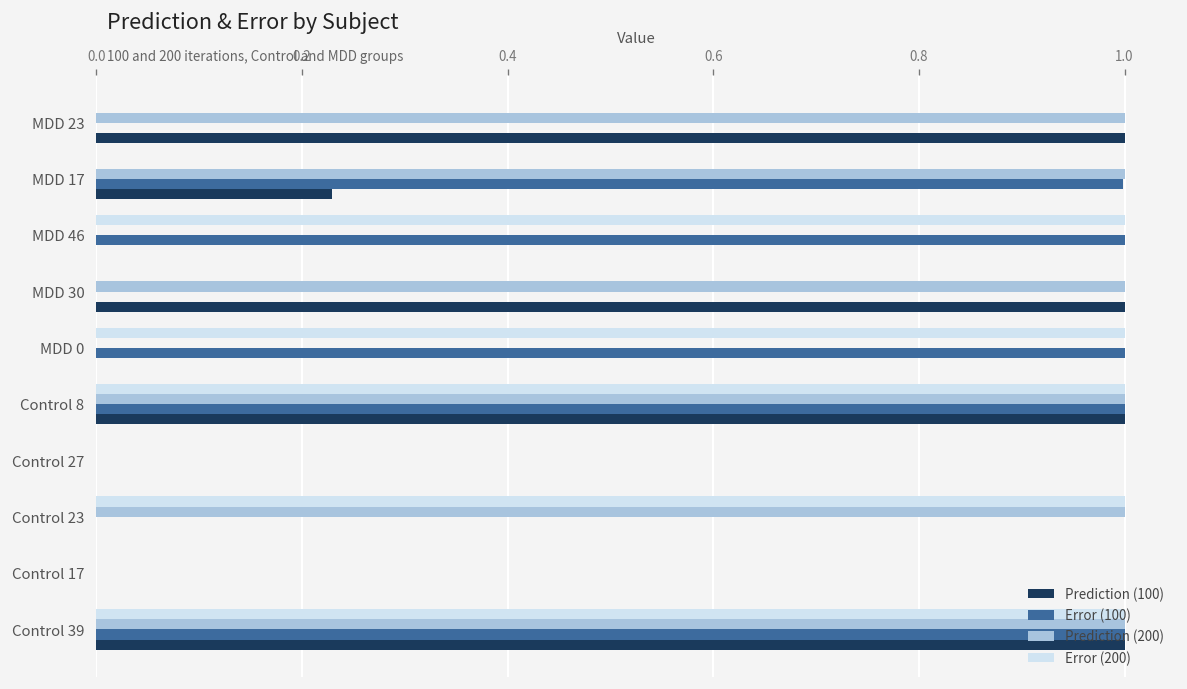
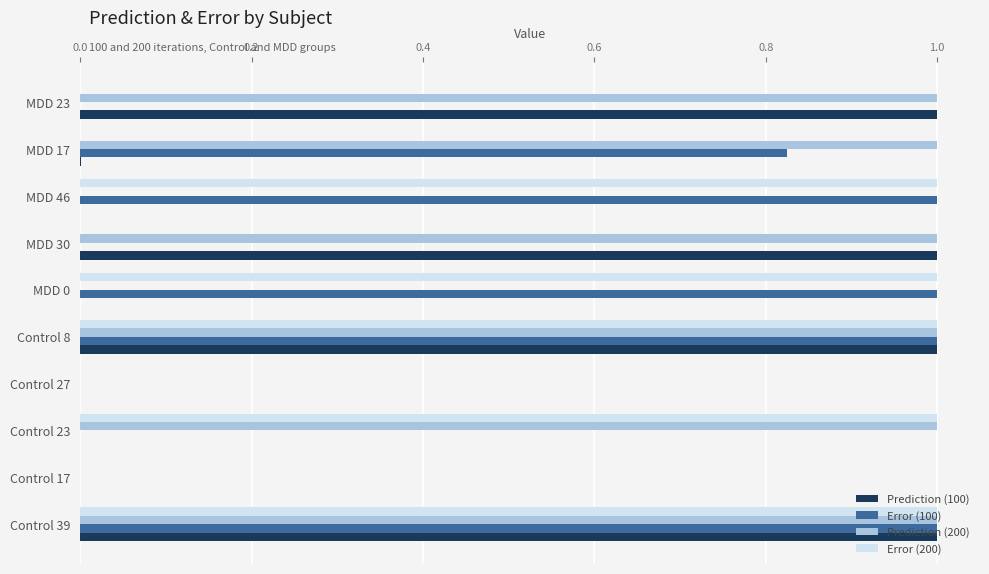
Error (100), MDD 17: 1.00 -> 0.82
Prediction (100), MDD 17: 0.23 -> 0.00
